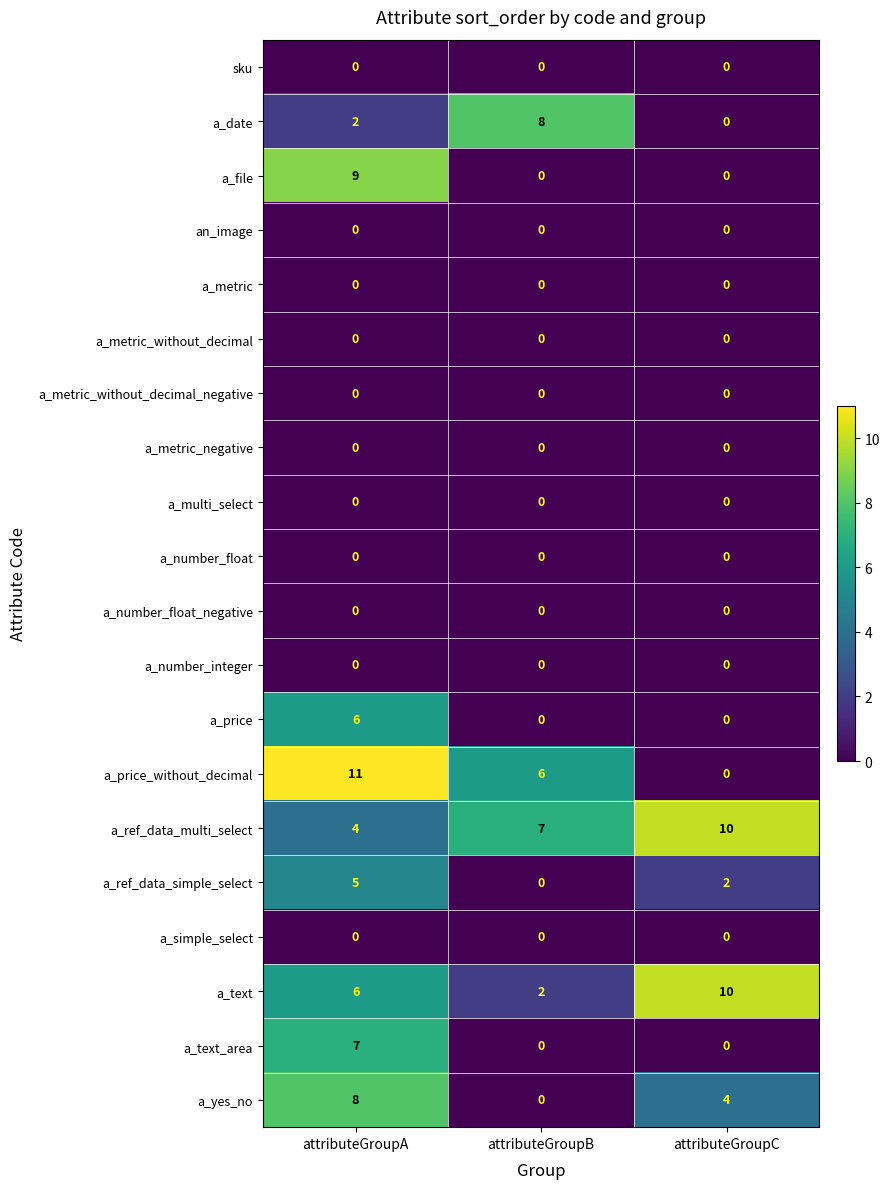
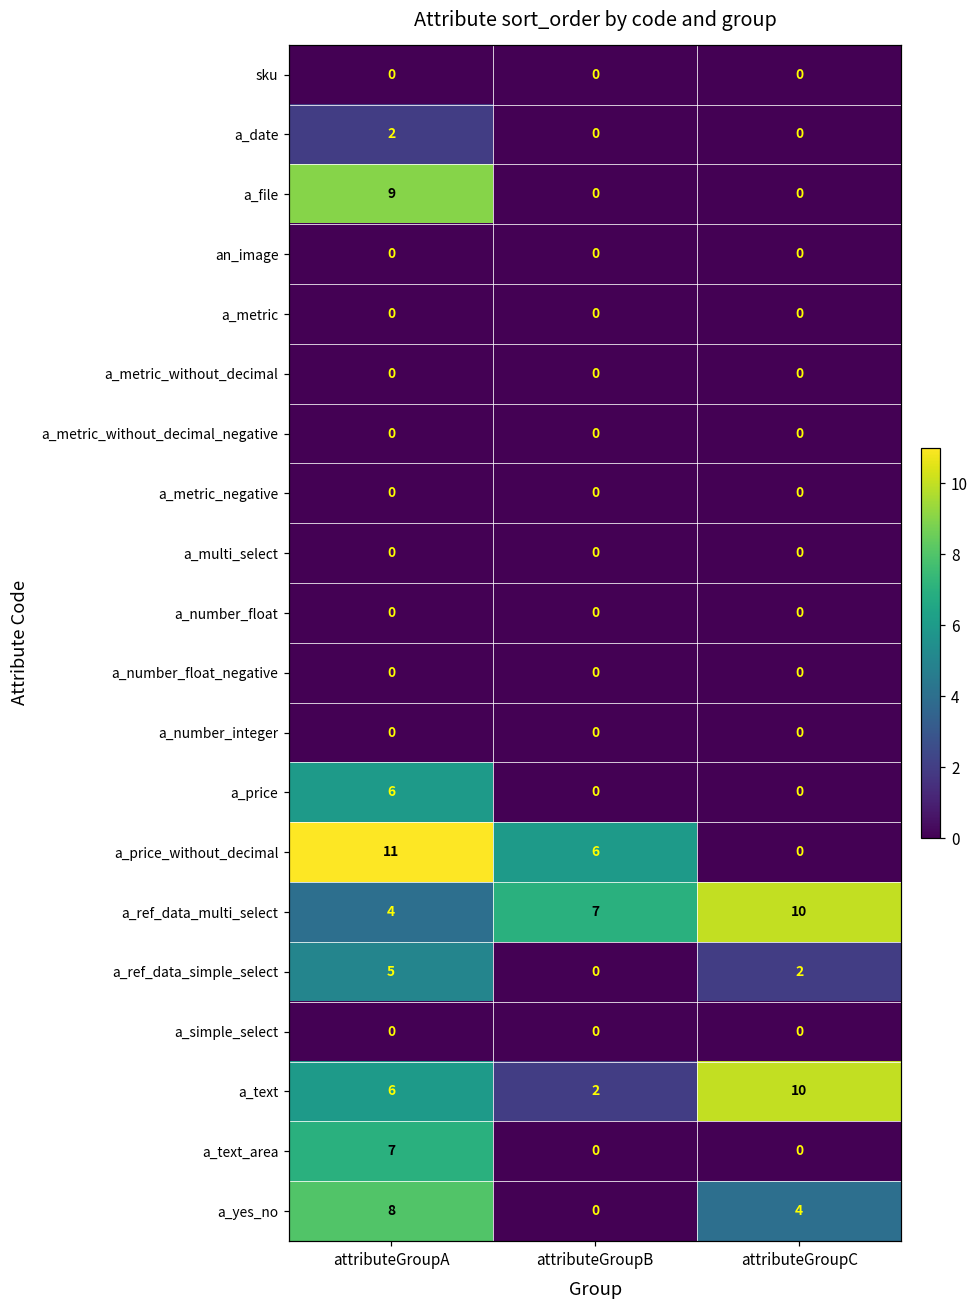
a_date, attributeGroupB: 8 -> 0
